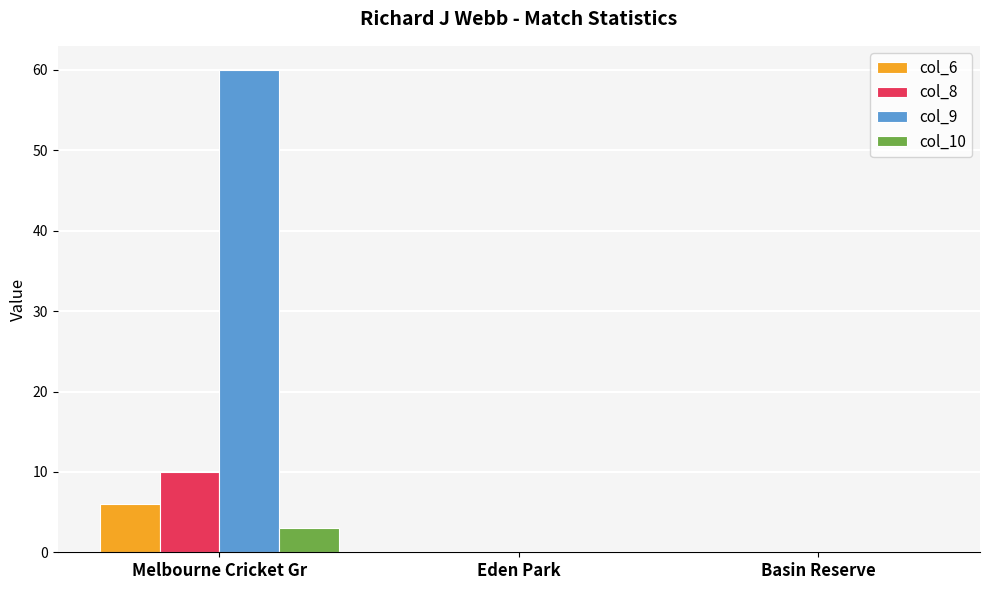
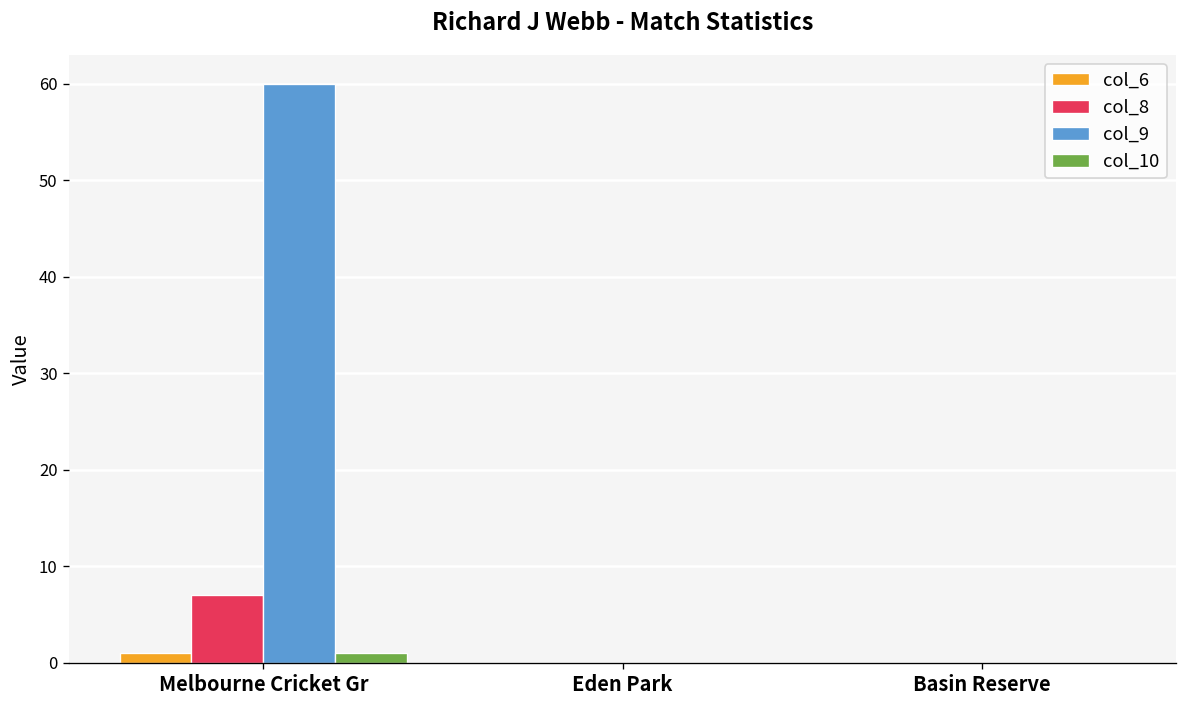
col_6, Melbourne Cricket Gr: 6 -> 1
col_8, Melbourne Cricket Gr: 10 -> 7
col_10, Melbourne Cricket Gr: 3 -> 1
